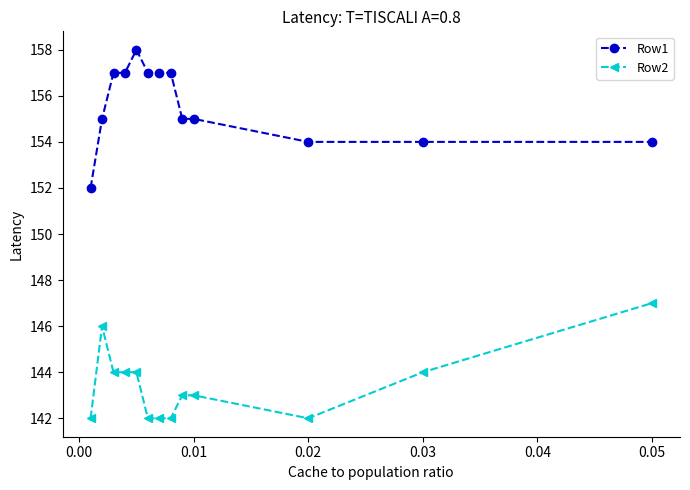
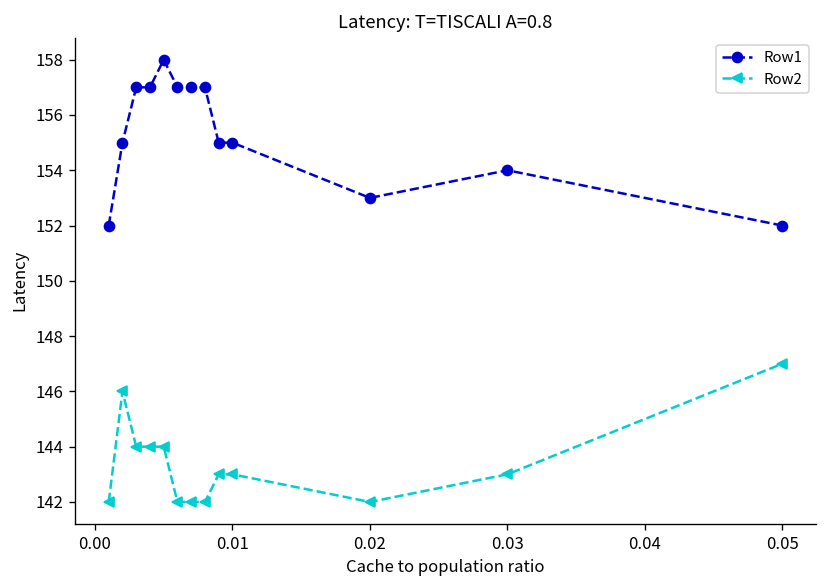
Row1, 0.02: 154 -> 153
Row2, 0.03: 144 -> 143
Row1, 0.05: 154 -> 152
